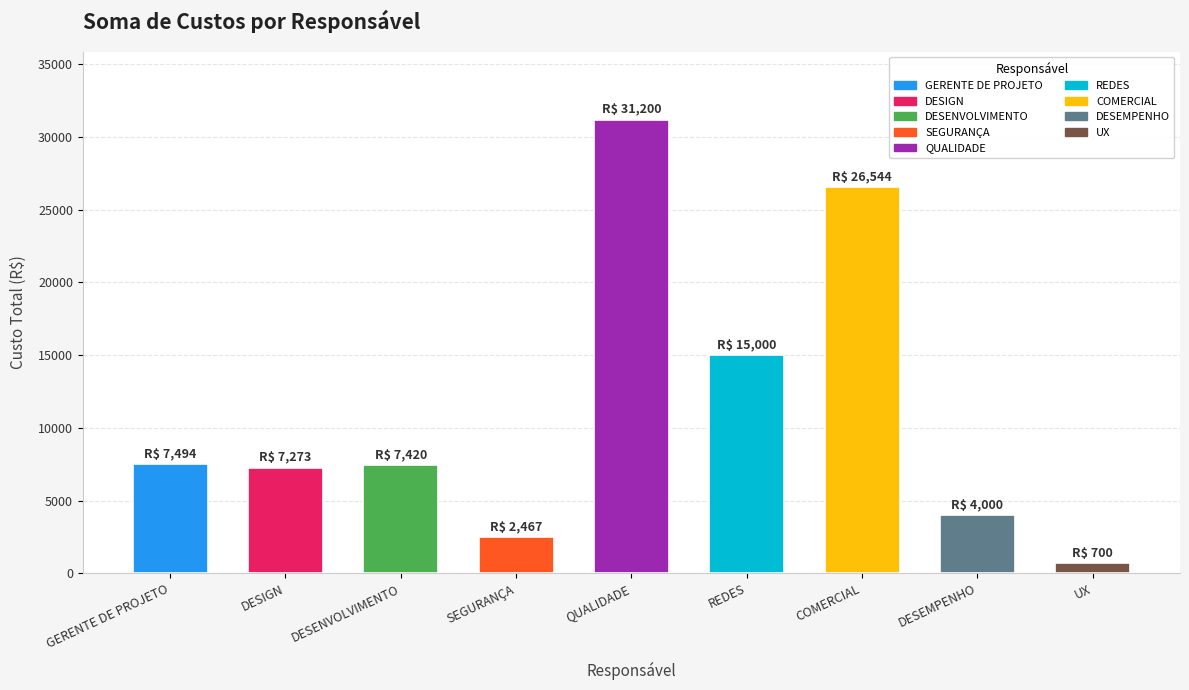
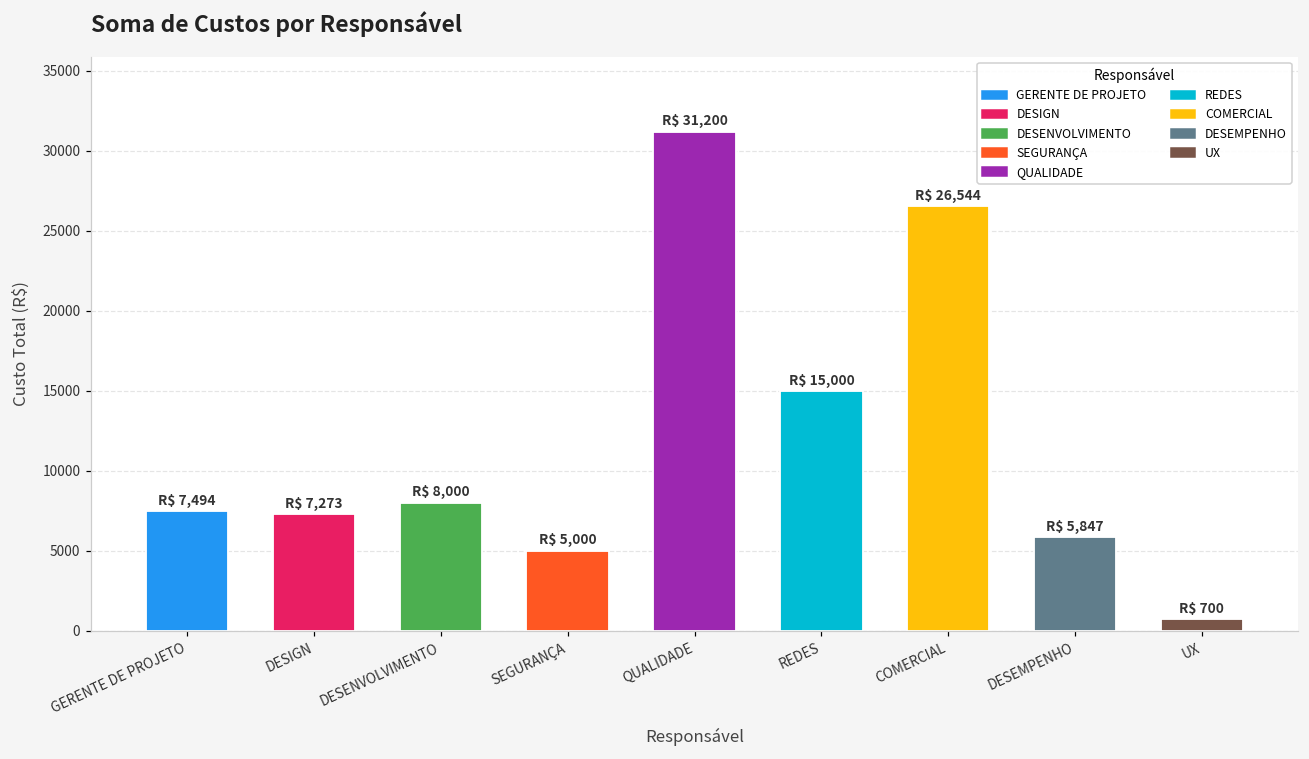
DESENVOLVIMENTO: 7,420 -> 8,000
SEGURANÇA: 2,467 -> 5,000
DESEMPENHO: 4,000 -> 5,847
